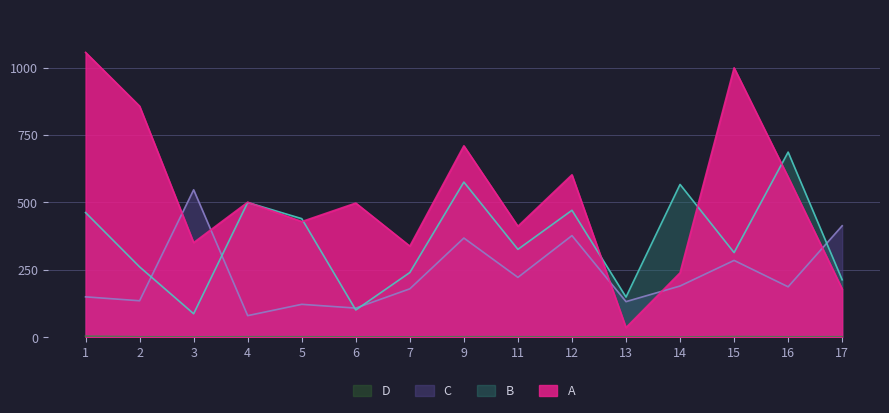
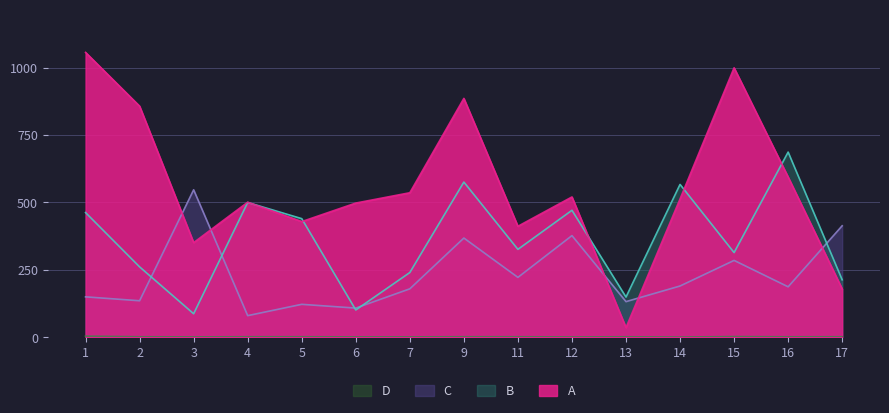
A, 7: 340 -> 540
A, 9: 710 -> 890
A, 12: 600 -> 520
A, 14: 240 -> 510
